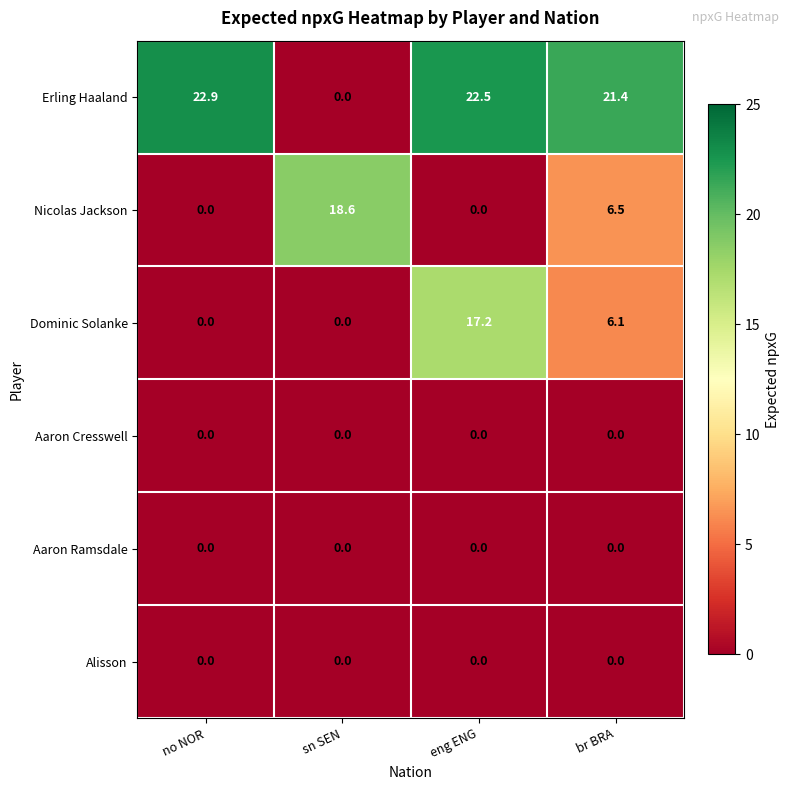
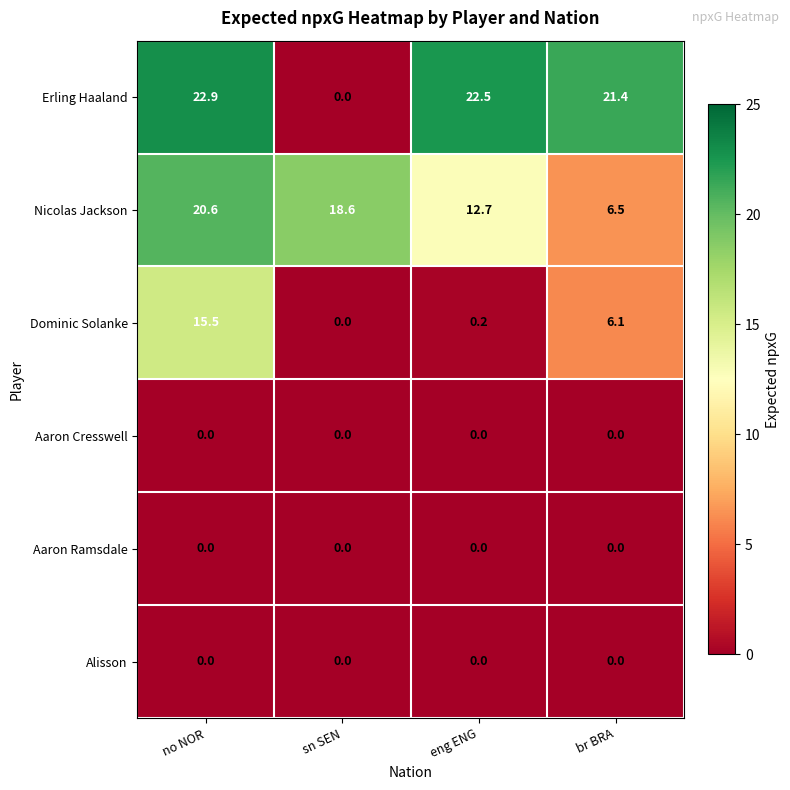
Nicolas Jackson, no NOR: 0.0 -> 20.6
Nicolas Jackson, eng ENG: 0.0 -> 12.7
Dominic Solanke, no NOR: 0.0 -> 15.5
Dominic Solanke, eng ENG: 17.2 -> 0.2
